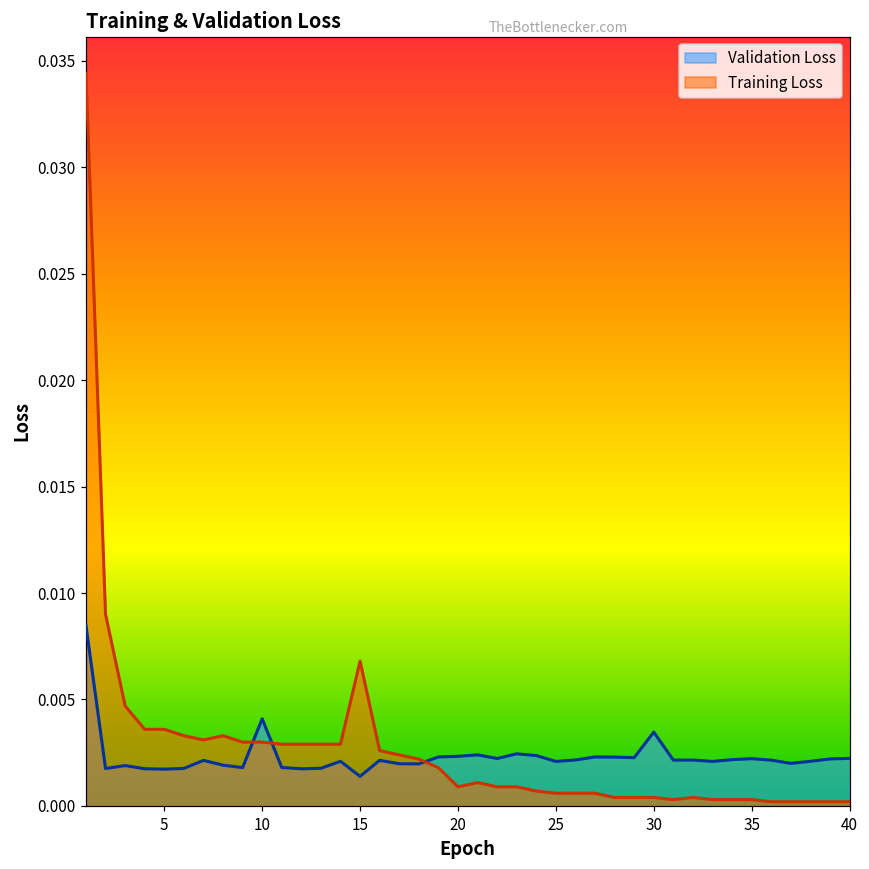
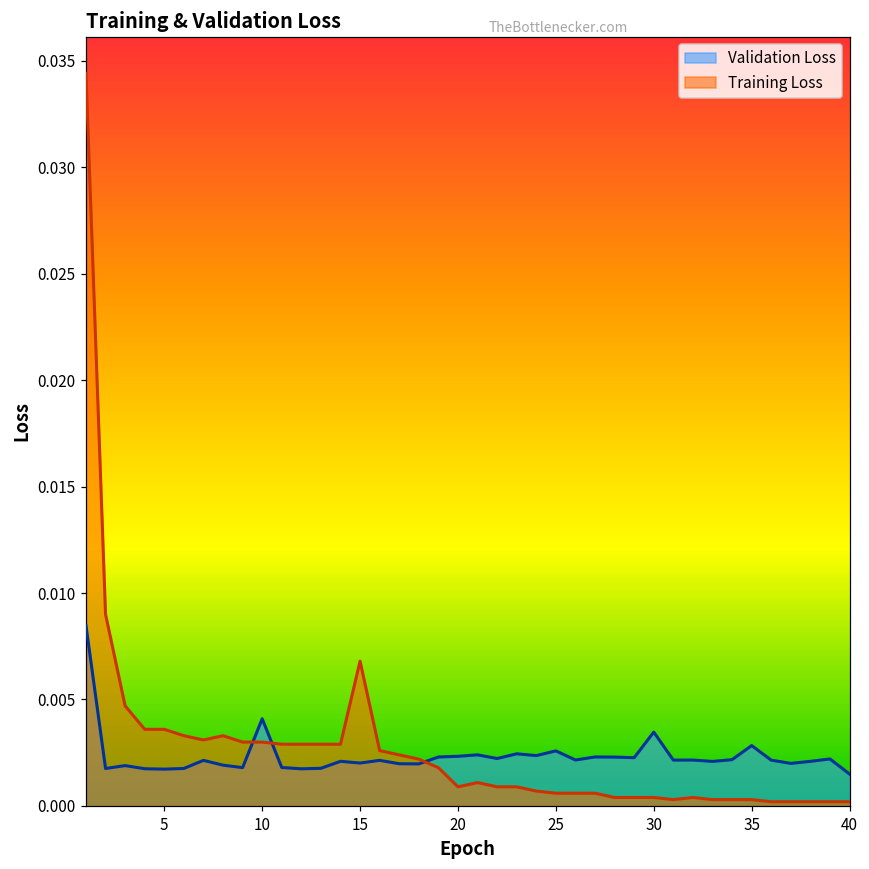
Validation Loss, 15: 0.0014 -> 0.0020
Validation Loss, 25: 0.0021 -> 0.0026
Validation Loss, 35: 0.0022 -> 0.0028
Validation Loss, 40: 0.0022 -> 0.0015
